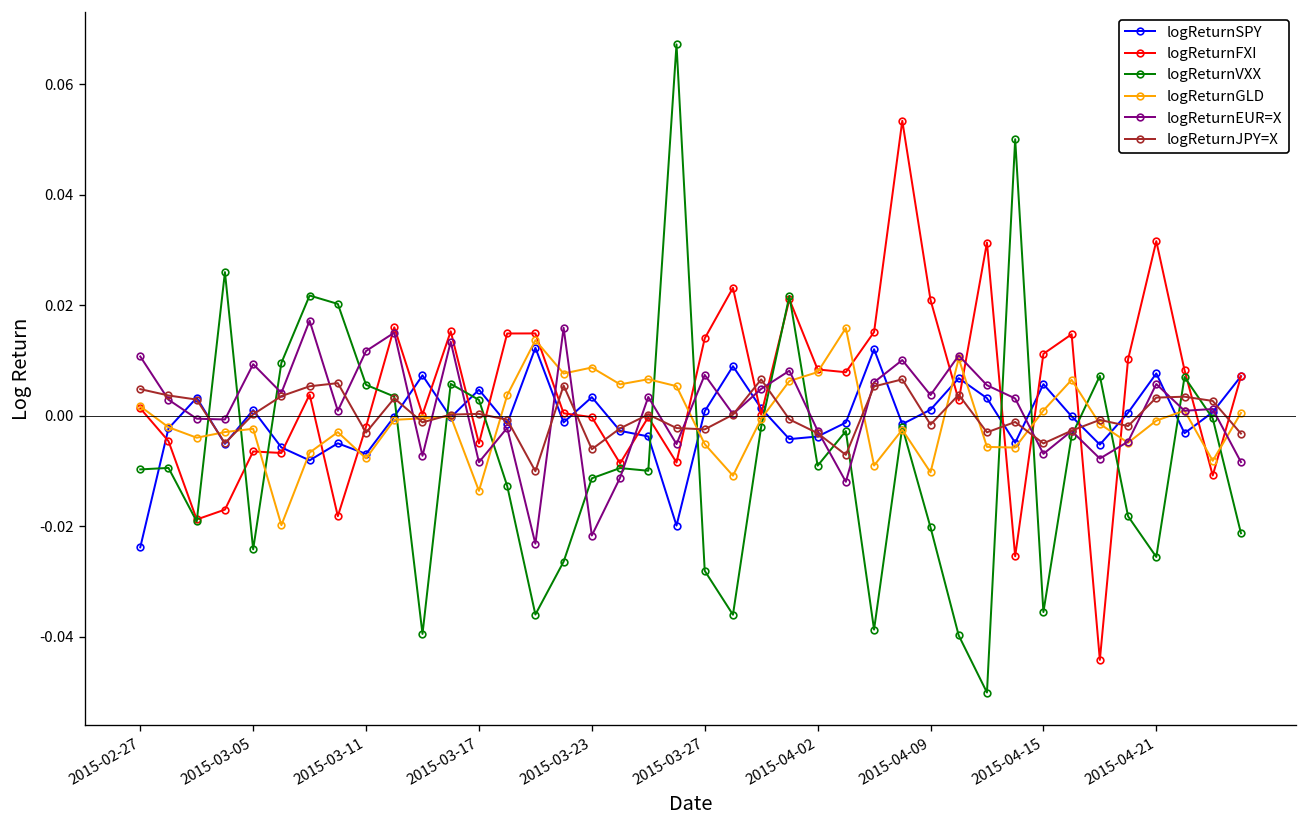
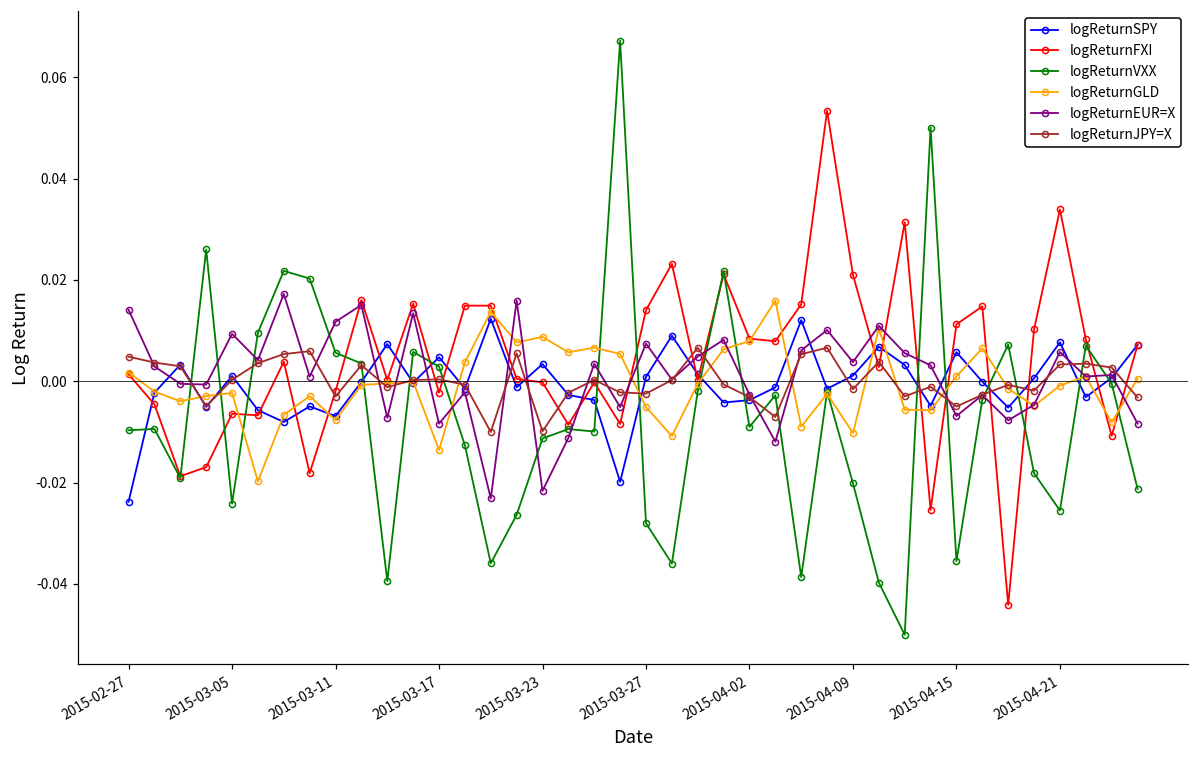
logReturnEUR=X, 2015-02-27: 0.011 -> 0.014
logReturnFXI, 2015-03-17: -0.005 -> -0.002
logReturnJPY=X, 2015-03-23: -0.006 -> -0.010
logReturnFXI, 2015-04-21: 0.032 -> 0.034
